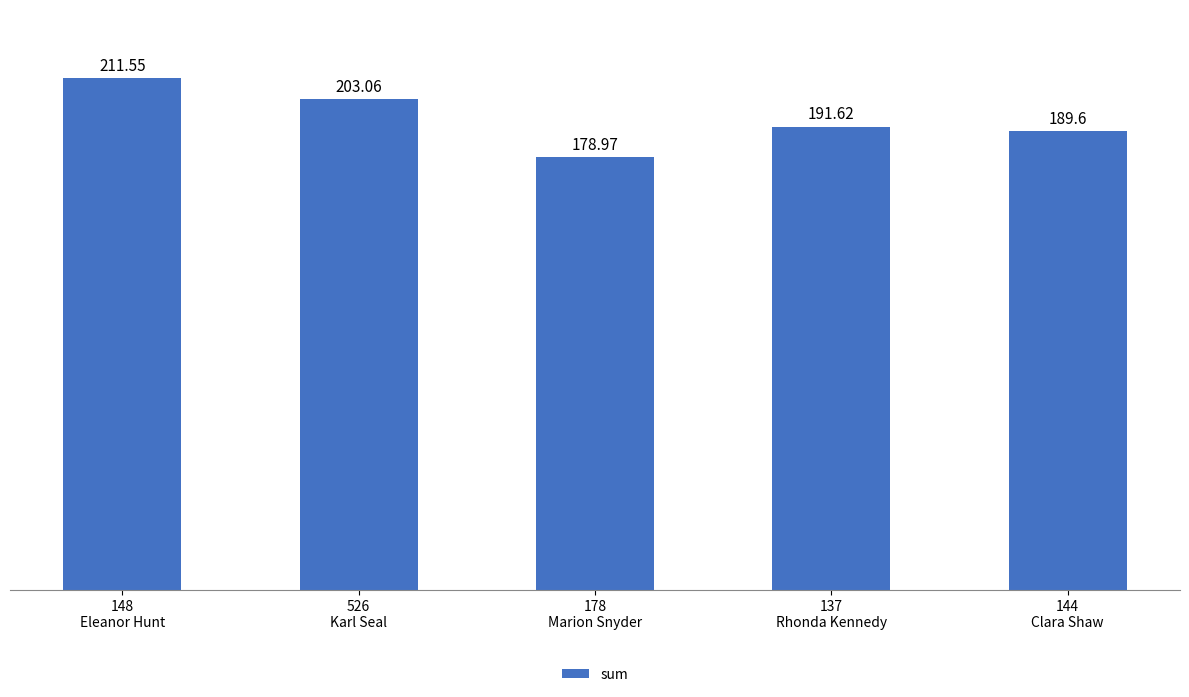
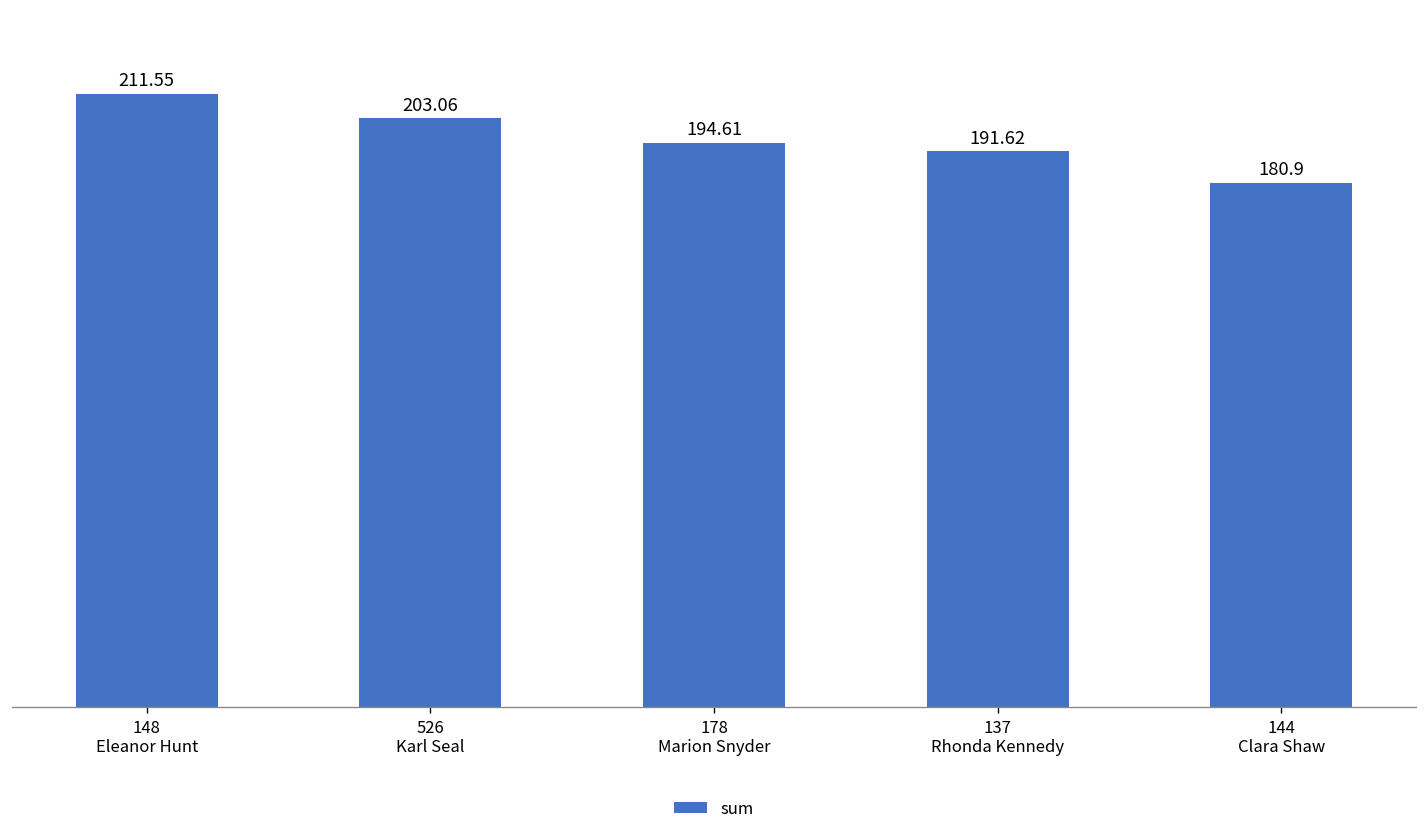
178 Marion Snyder: 178.97 -> 194.61
144 Clara Shaw: 189.6 -> 180.9
